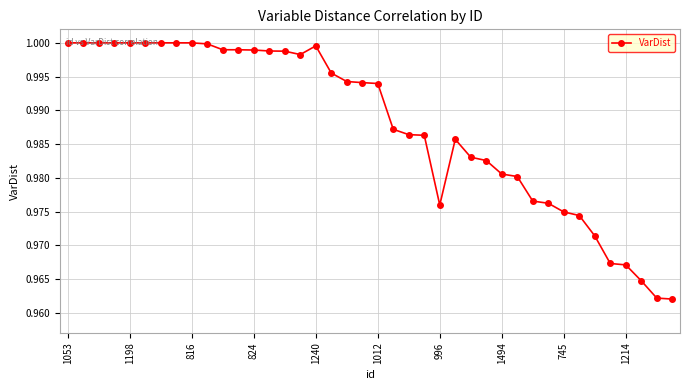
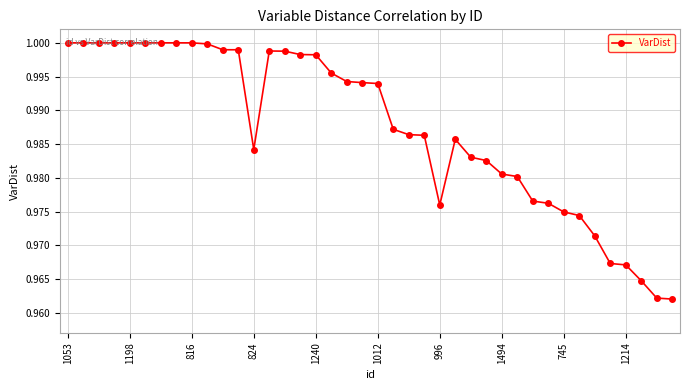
824: 0.999 -> 0.984
1240: 1.000 -> 0.998
